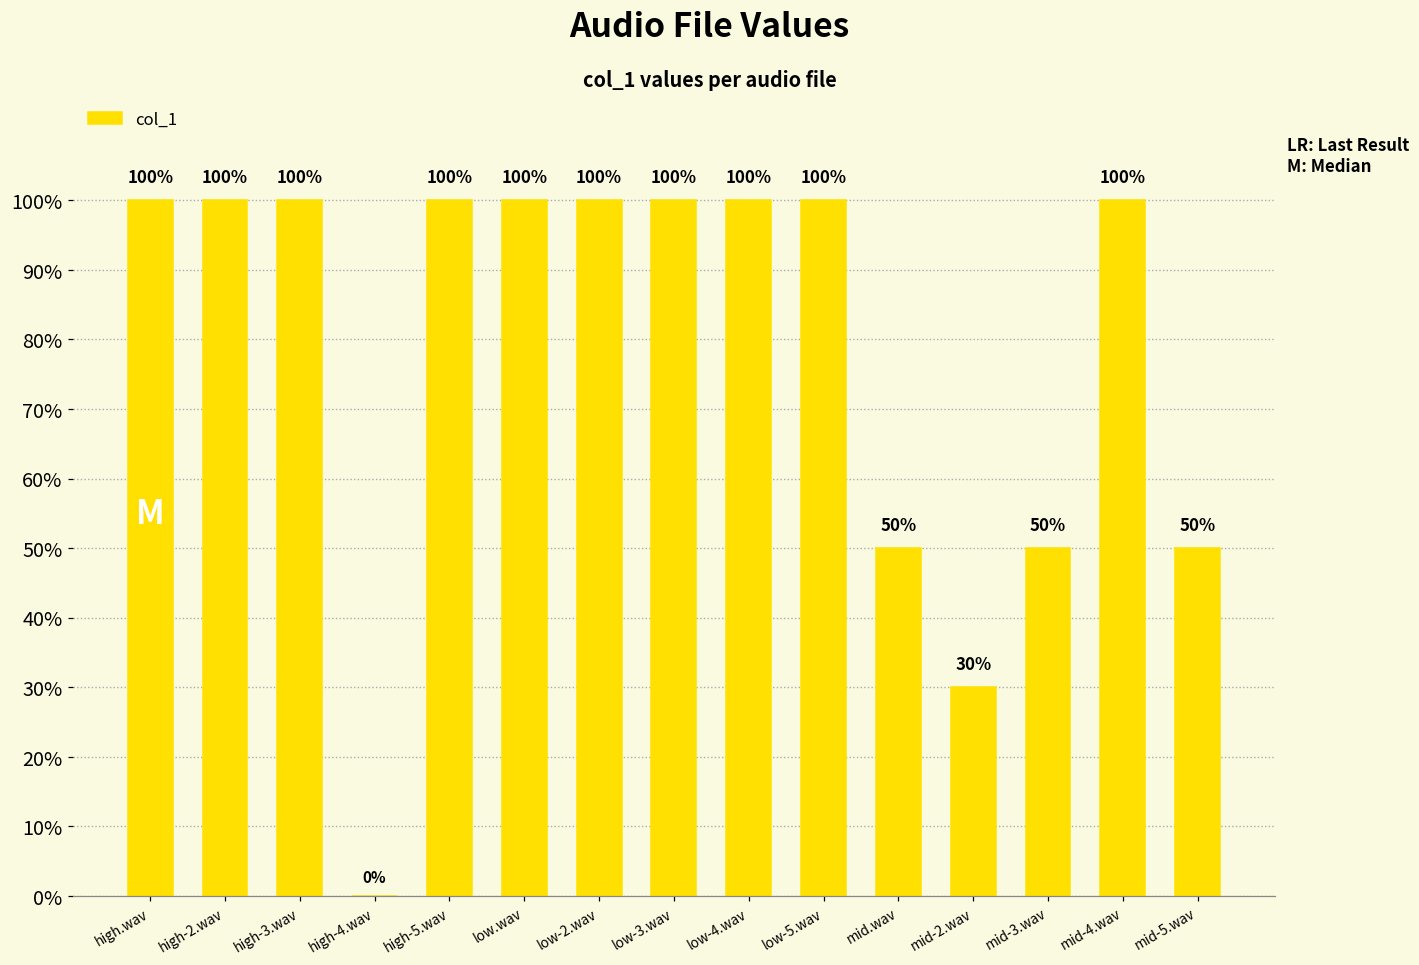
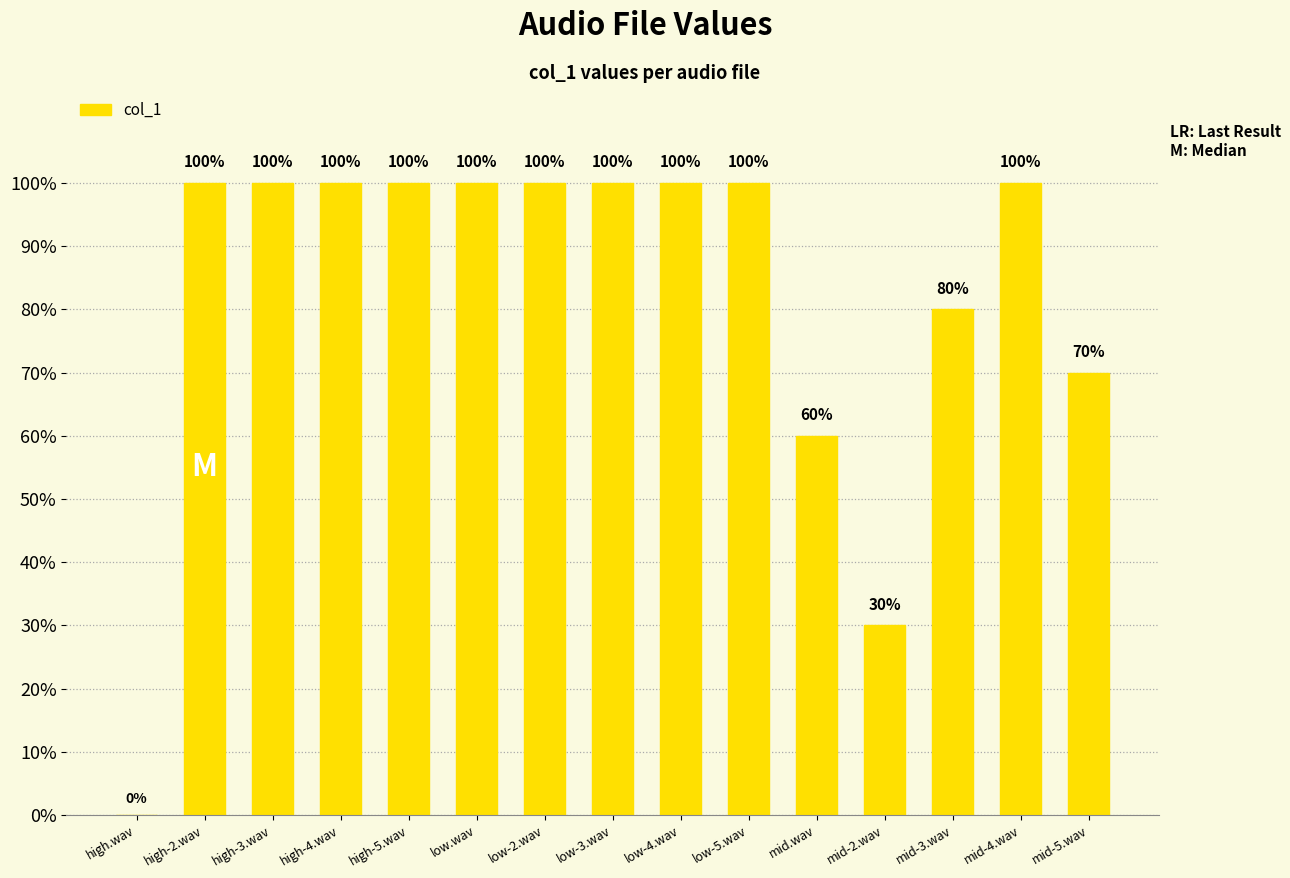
high.wav: 100% -> 0%
high-4.wav: 0% -> 100%
mid.wav: 50% -> 60%
mid-3.wav: 50% -> 80%
mid-5.wav: 50% -> 70%
